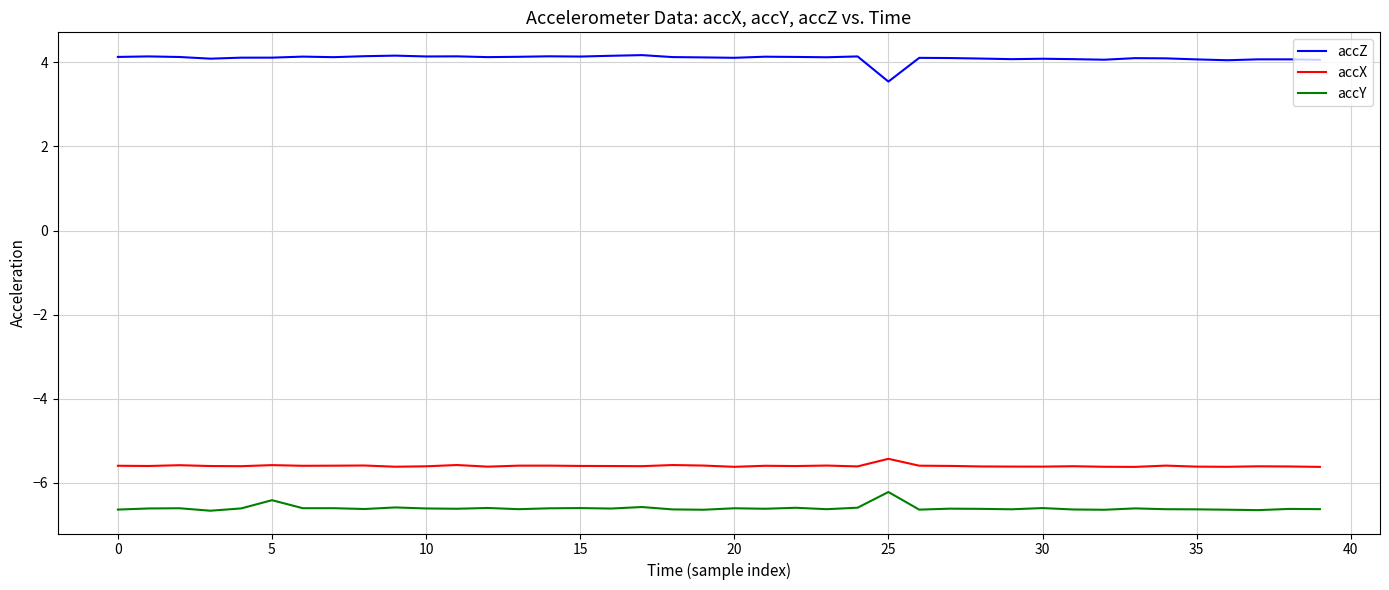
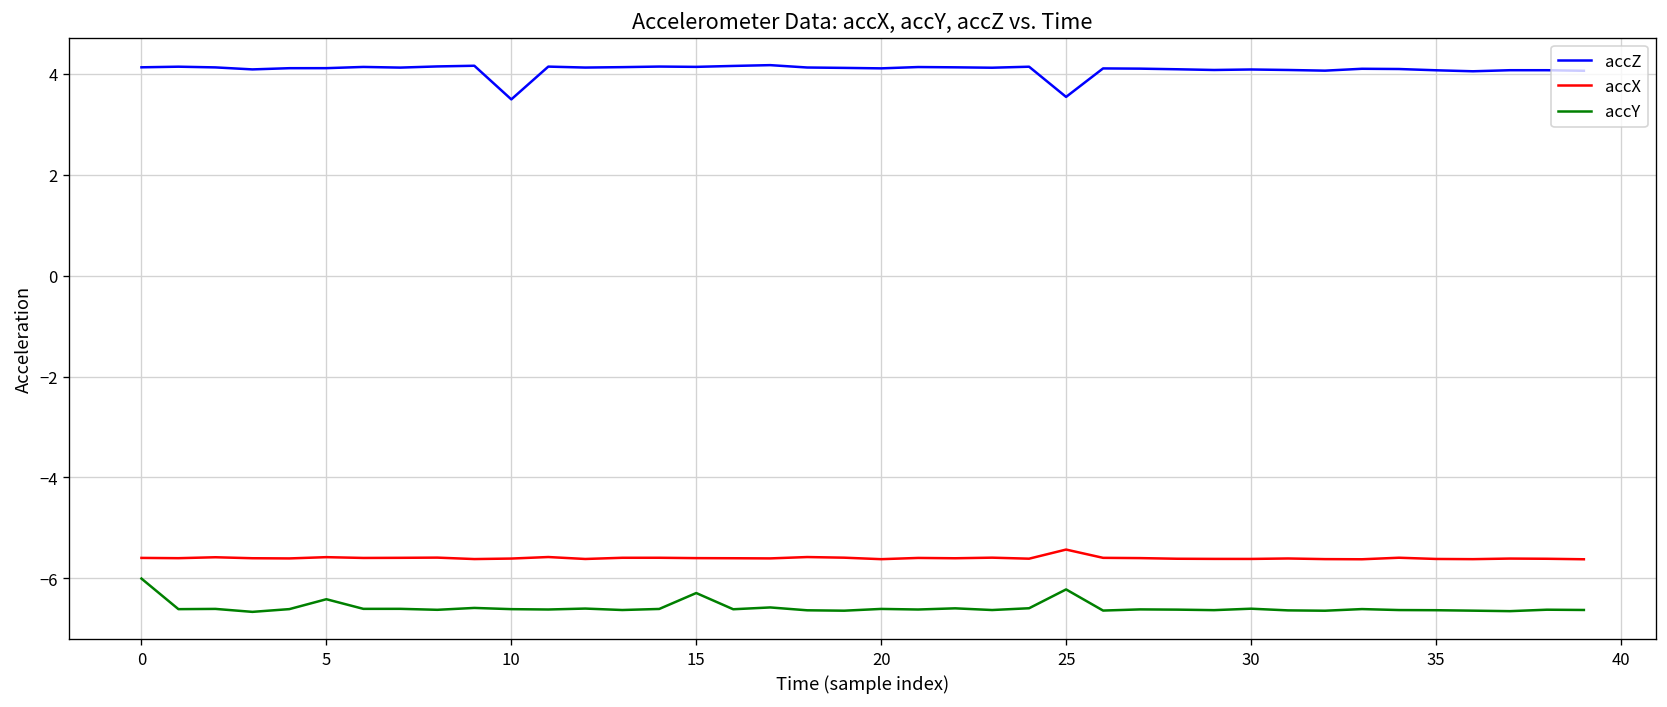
accY, 0: -6.6 -> -6.0
accZ, 10: 4.1 -> 3.5
accY, 15: -6.6 -> -6.3
